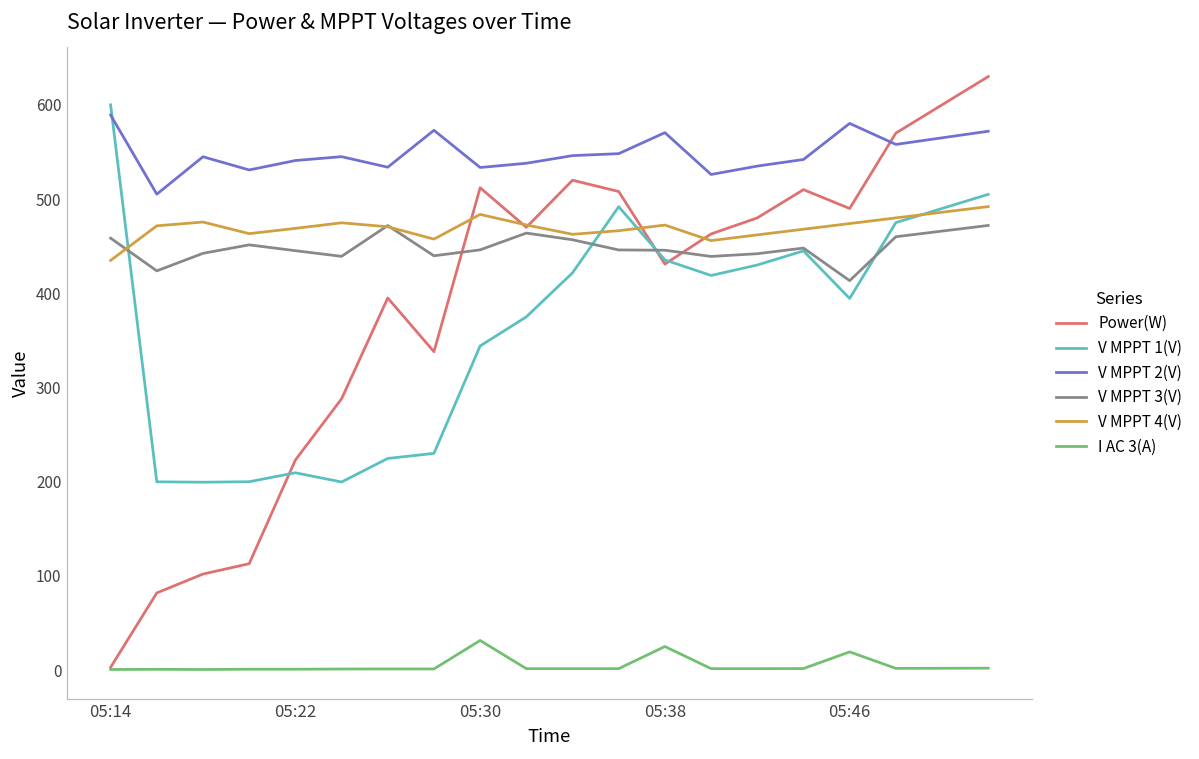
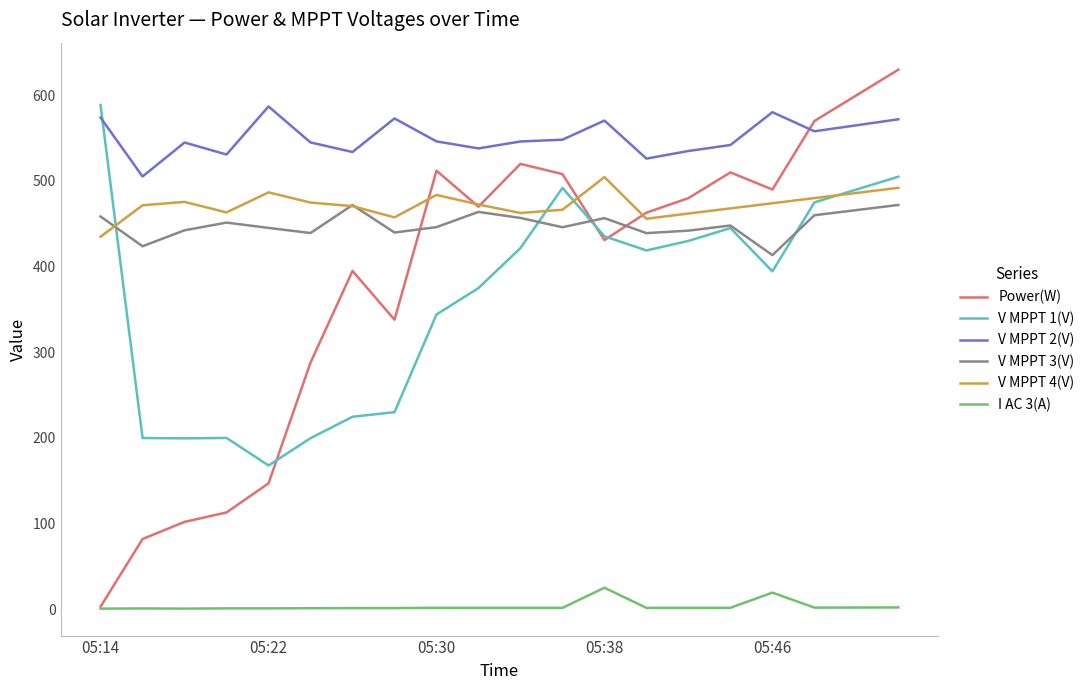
V MPPT 1(V), 05:14: 600 -> 590
V MPPT 2(V), 05:14: 590 -> 570
Power(W), 05:22: 220 -> 150
V MPPT 1(V), 05:22: 210 -> 170
V MPPT 2(V), 05:22: 540 -> 590
V MPPT 4(V), 05:22: 470 -> 490
V MPPT 2(V), 05:30: 530 -> 550
I AC 3(A), 05:30: 30 -> 0
V MPPT 3(V), 05:38: 450 -> 460
V MPPT 4(V), 05:38: 470 -> 500
